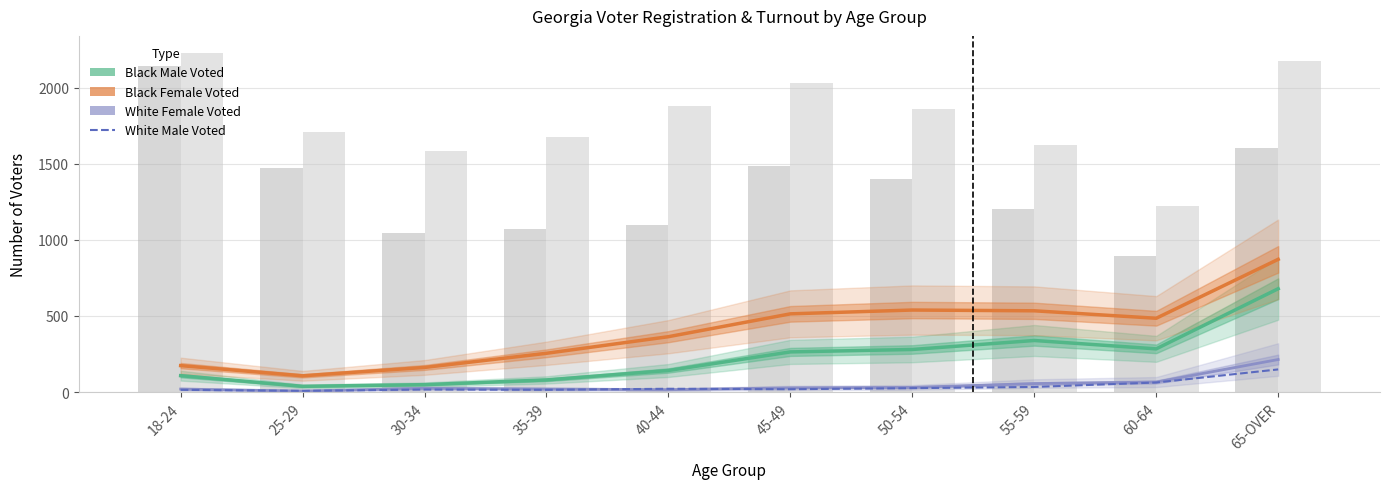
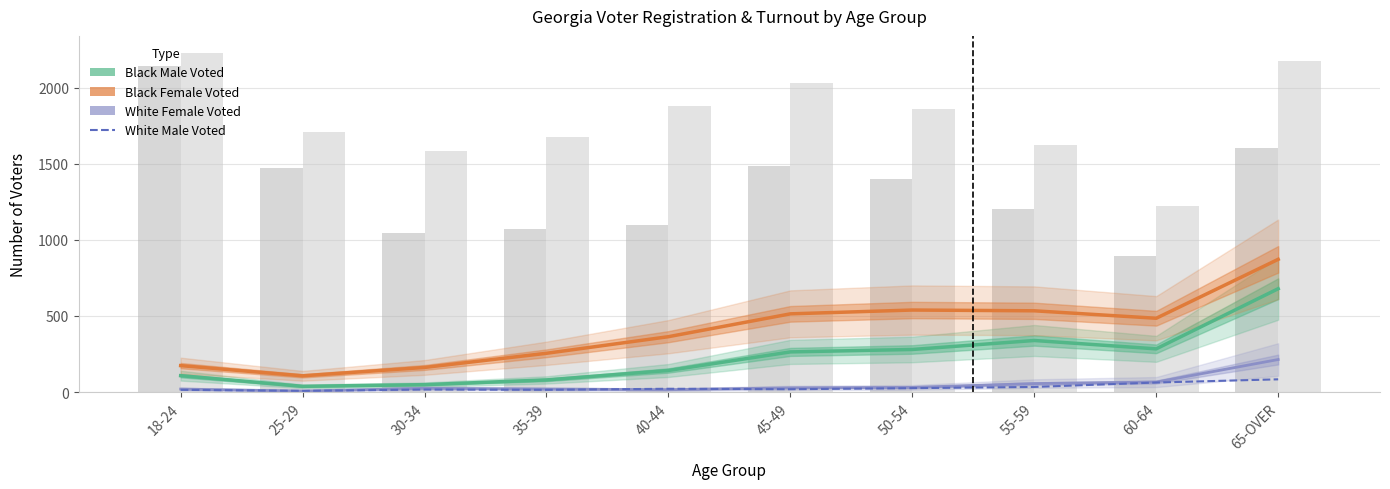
White Male Voted, 65-OVER: 150 -> 80
